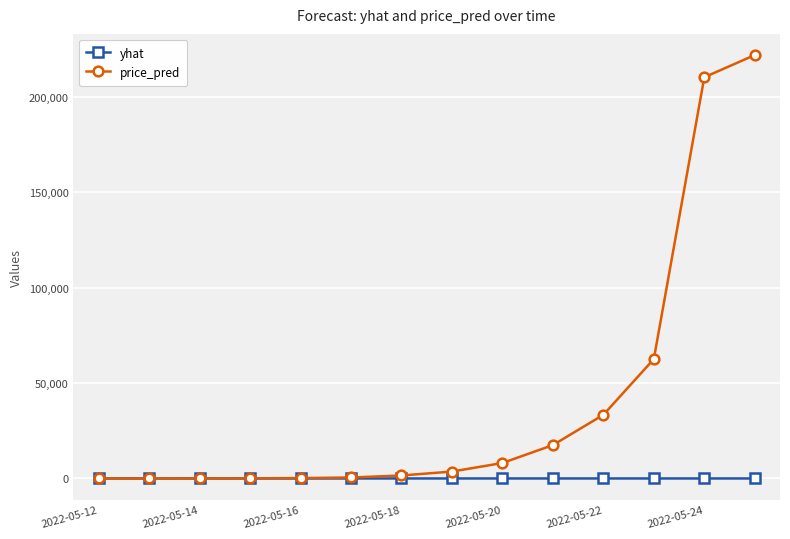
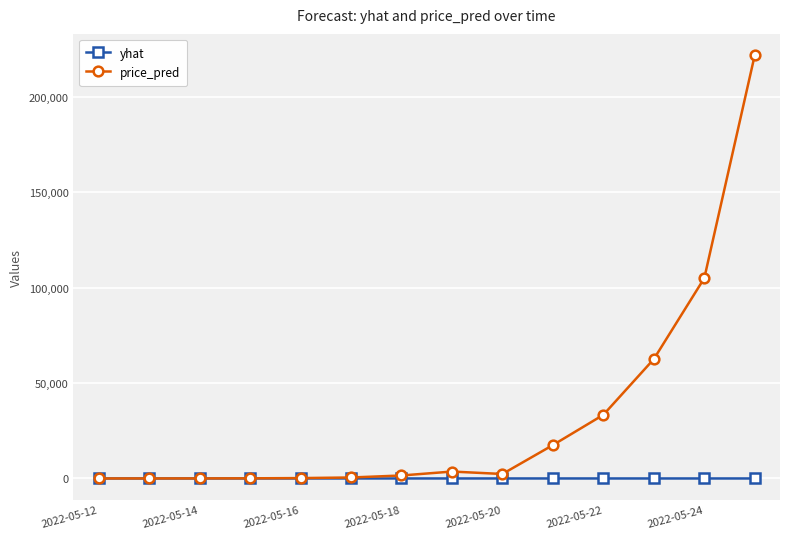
price_pred, 2022-05-20: 8,000 -> 2,000
price_pred, 2022-05-24: 210,000 -> 105,000
